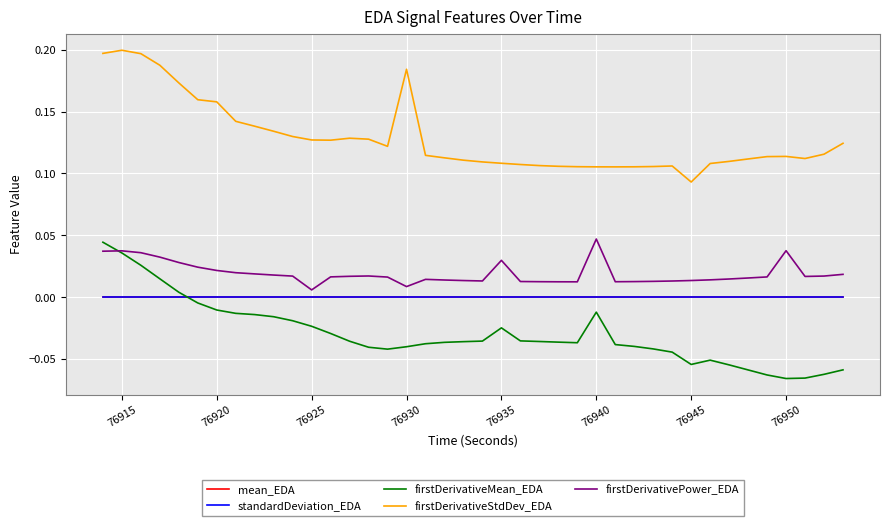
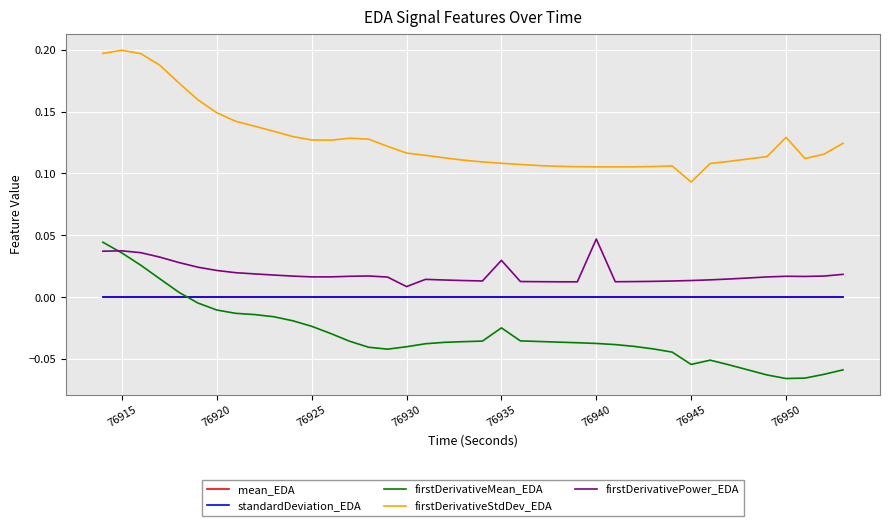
firstDerivativeStdDev_EDA, 76920: 0.158 -> 0.149
firstDerivativePower_EDA, 76925: 0.006 -> 0.016
firstDerivativeStdDev_EDA, 76930: 0.184 -> 0.116
firstDerivativeMean_EDA, 76940: -0.012 -> -0.037
firstDerivativeStdDev_EDA, 76950: 0.114 -> 0.129
firstDerivativePower_EDA, 76950: 0.038 -> 0.017
